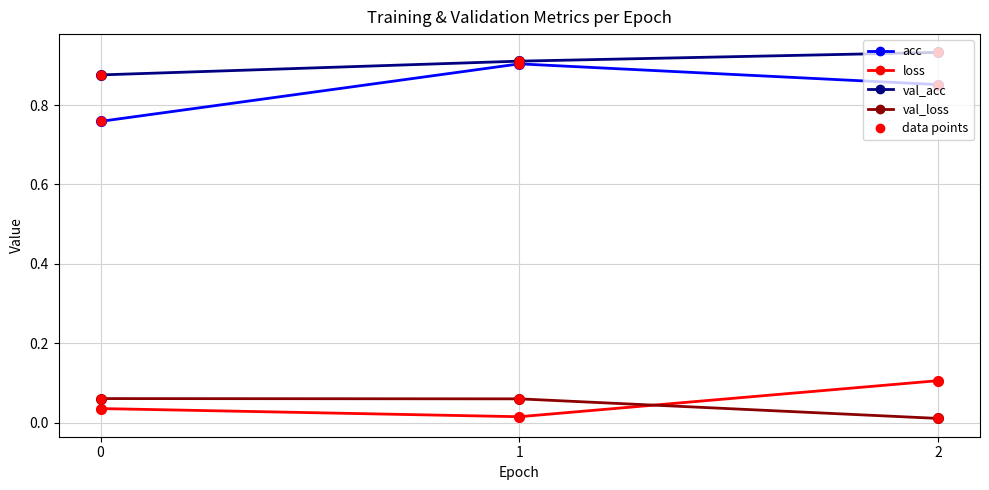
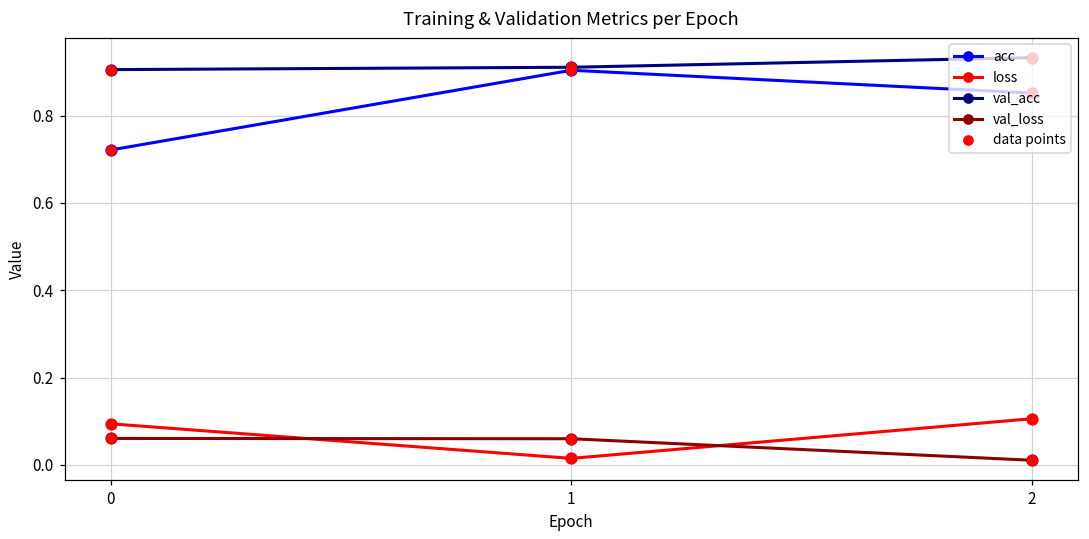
acc, 0: 0.76 -> 0.72
loss, 0: 0.04 -> 0.09
val_acc, 0: 0.88 -> 0.91
